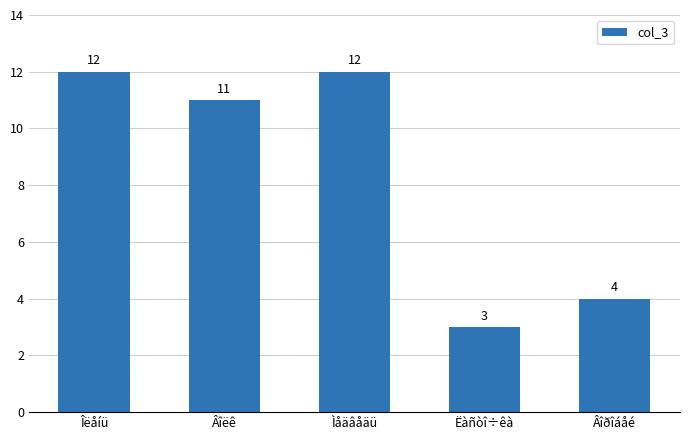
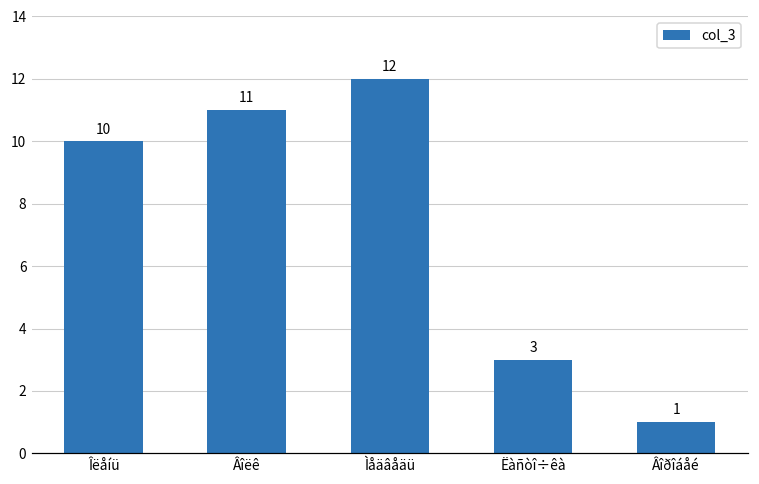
Îëåíü: 12 -> 10
Âîðîáåé: 4 -> 1
